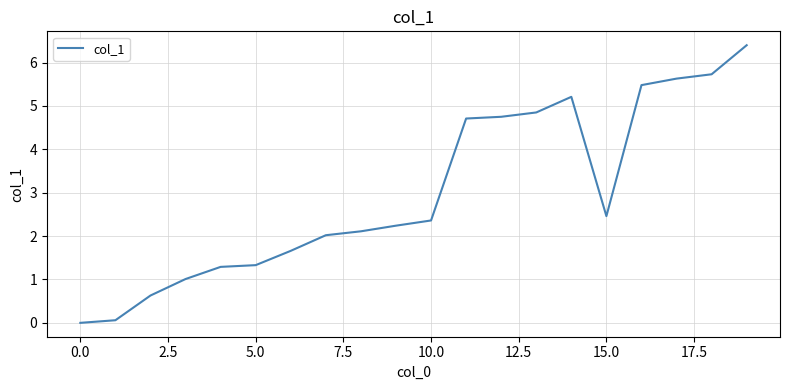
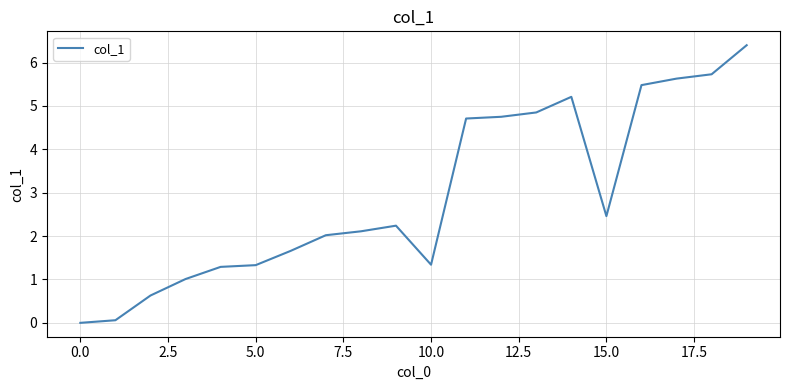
10.0: 2.4 -> 1.3
